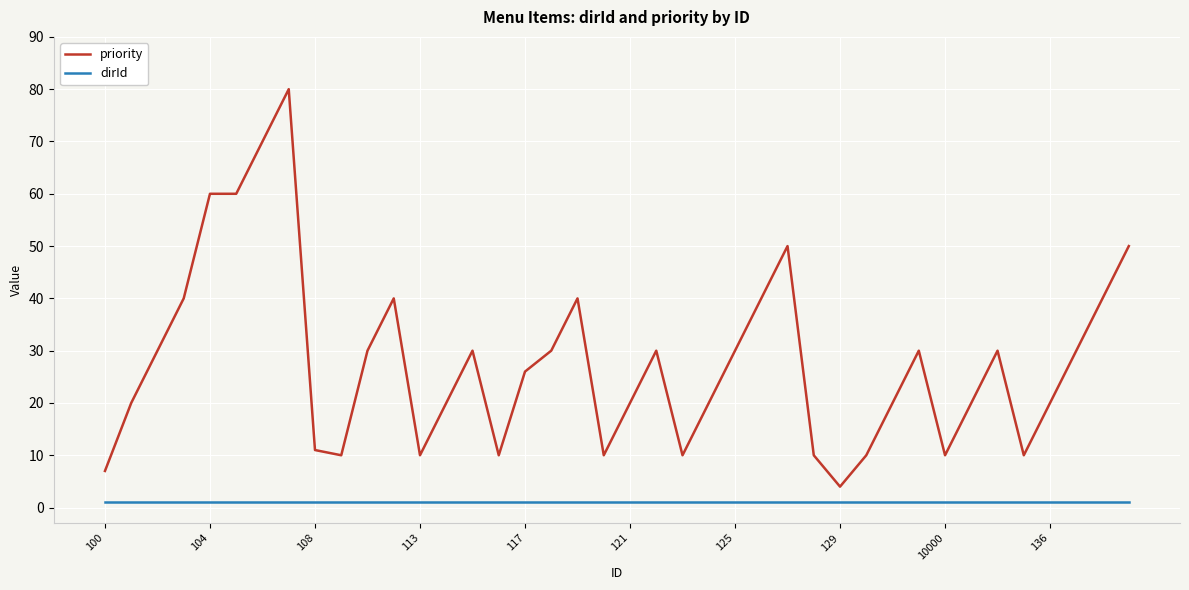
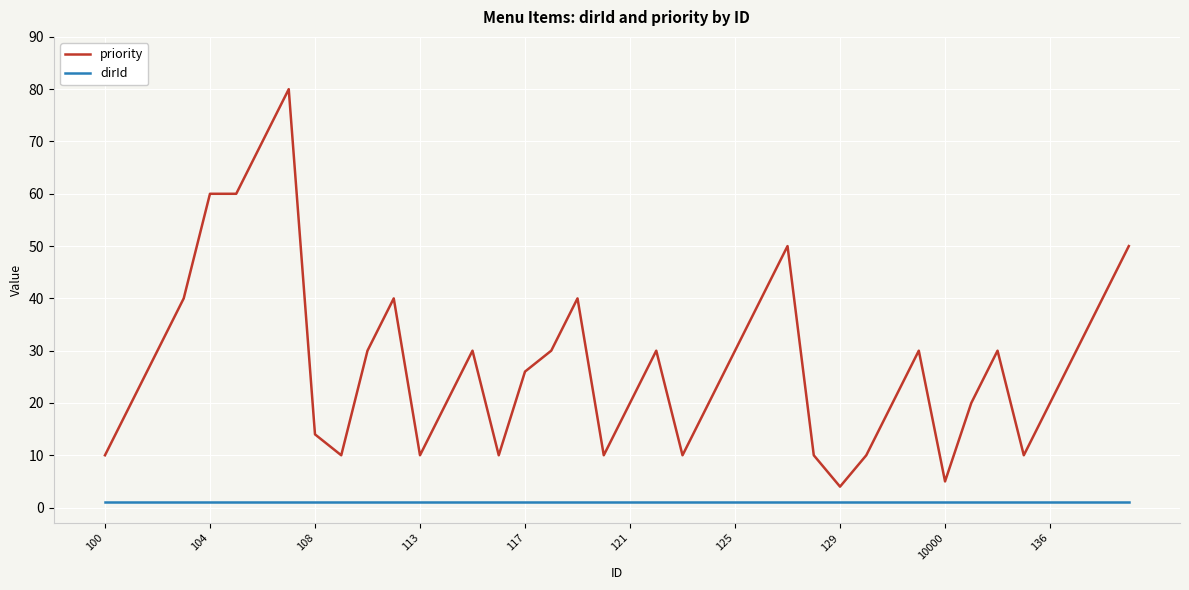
priority, 100: 7 -> 10
priority, 108: 11 -> 14
priority, 10000: 10 -> 5
